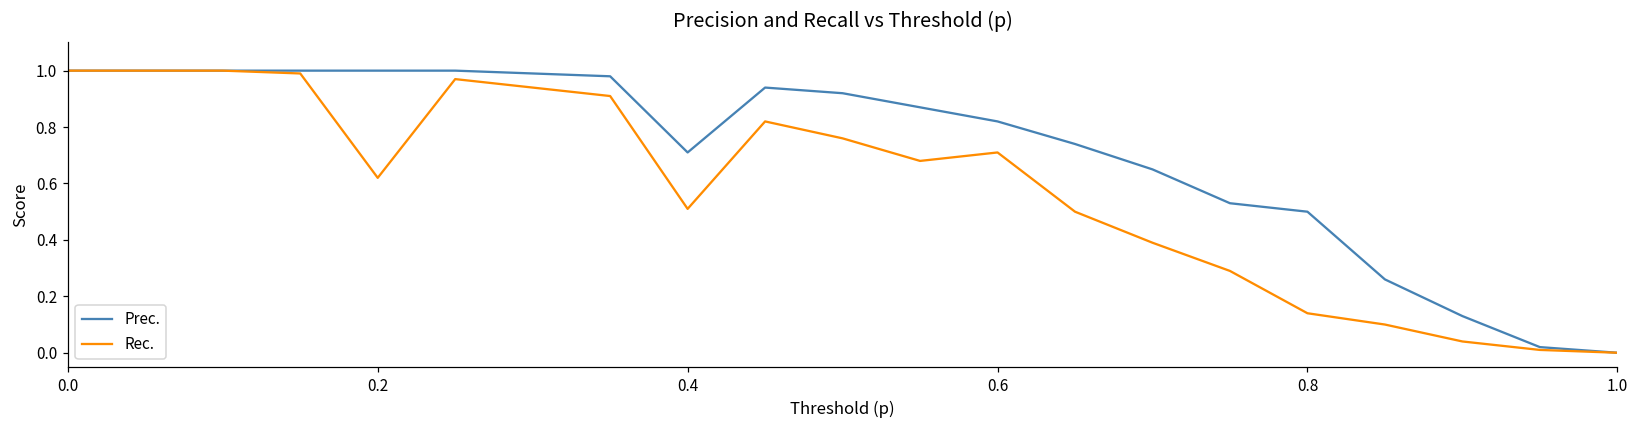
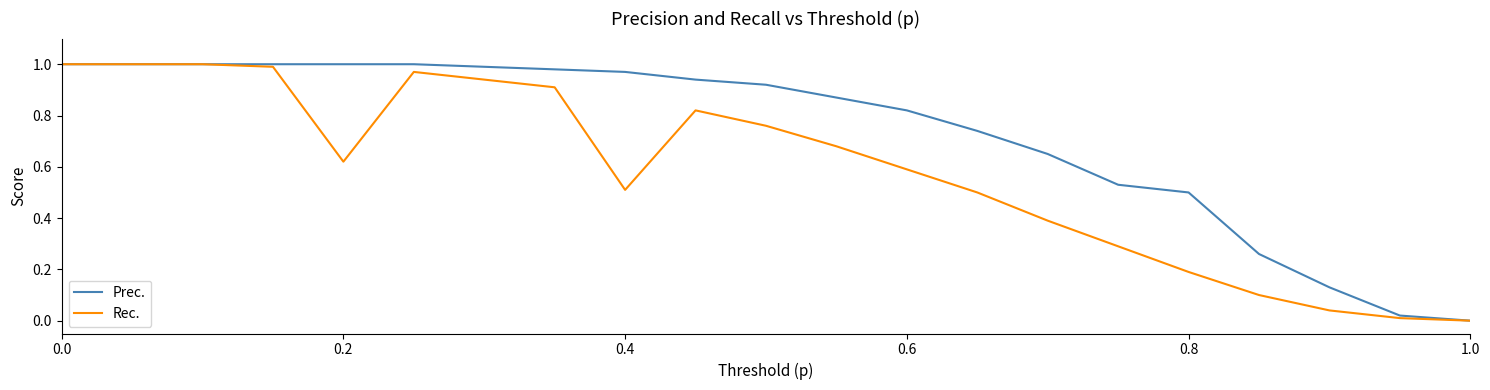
Prec., 0.4: 0.71 -> 0.97
Rec., 0.6: 0.71 -> 0.59
Rec., 0.8: 0.14 -> 0.19
